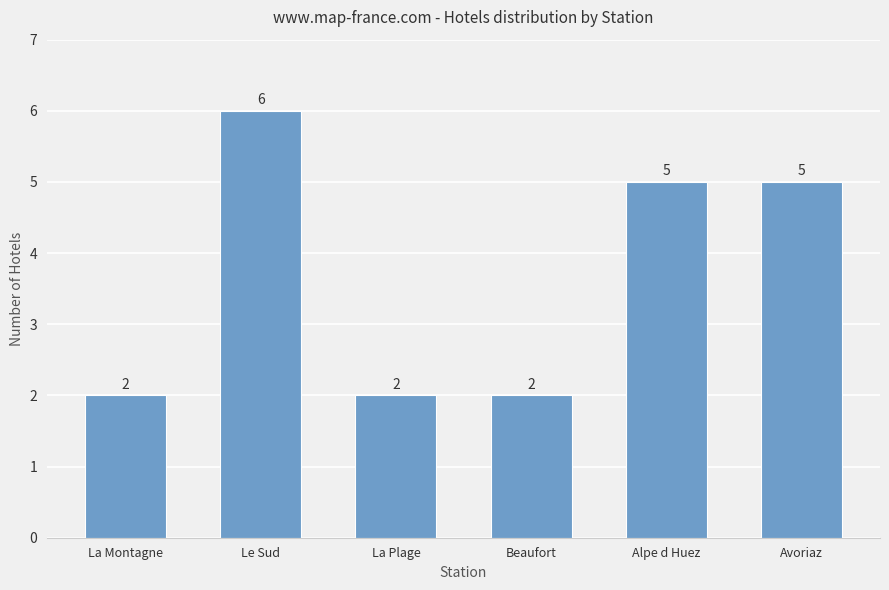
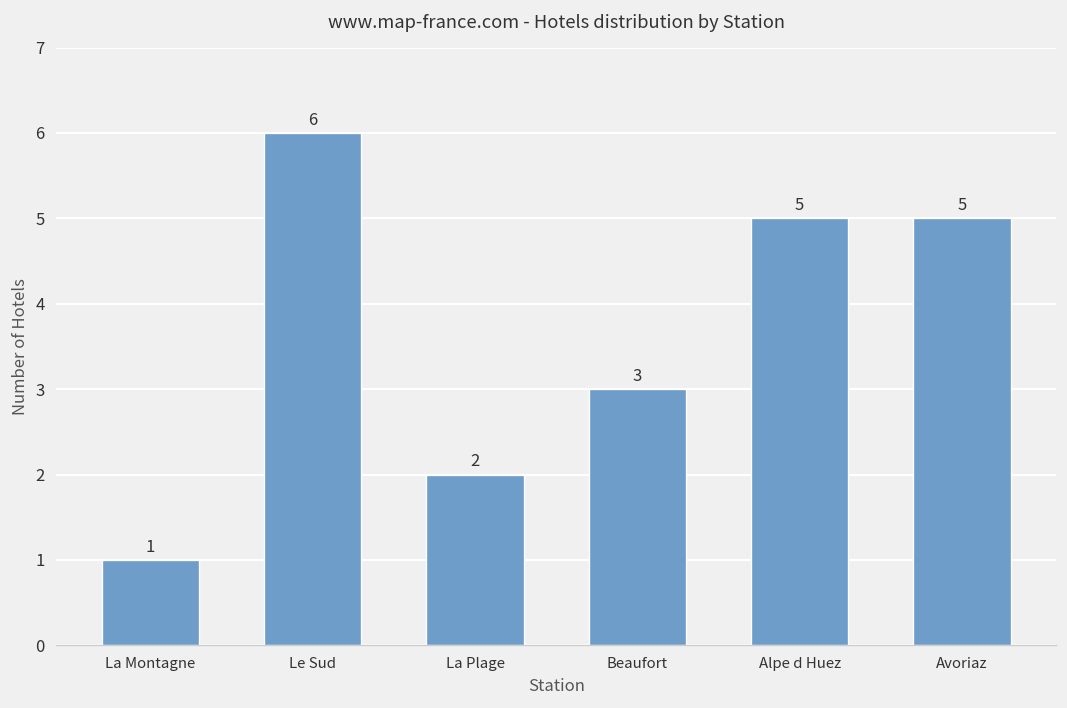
La Montagne: 2 -> 1
Beaufort: 2 -> 3
